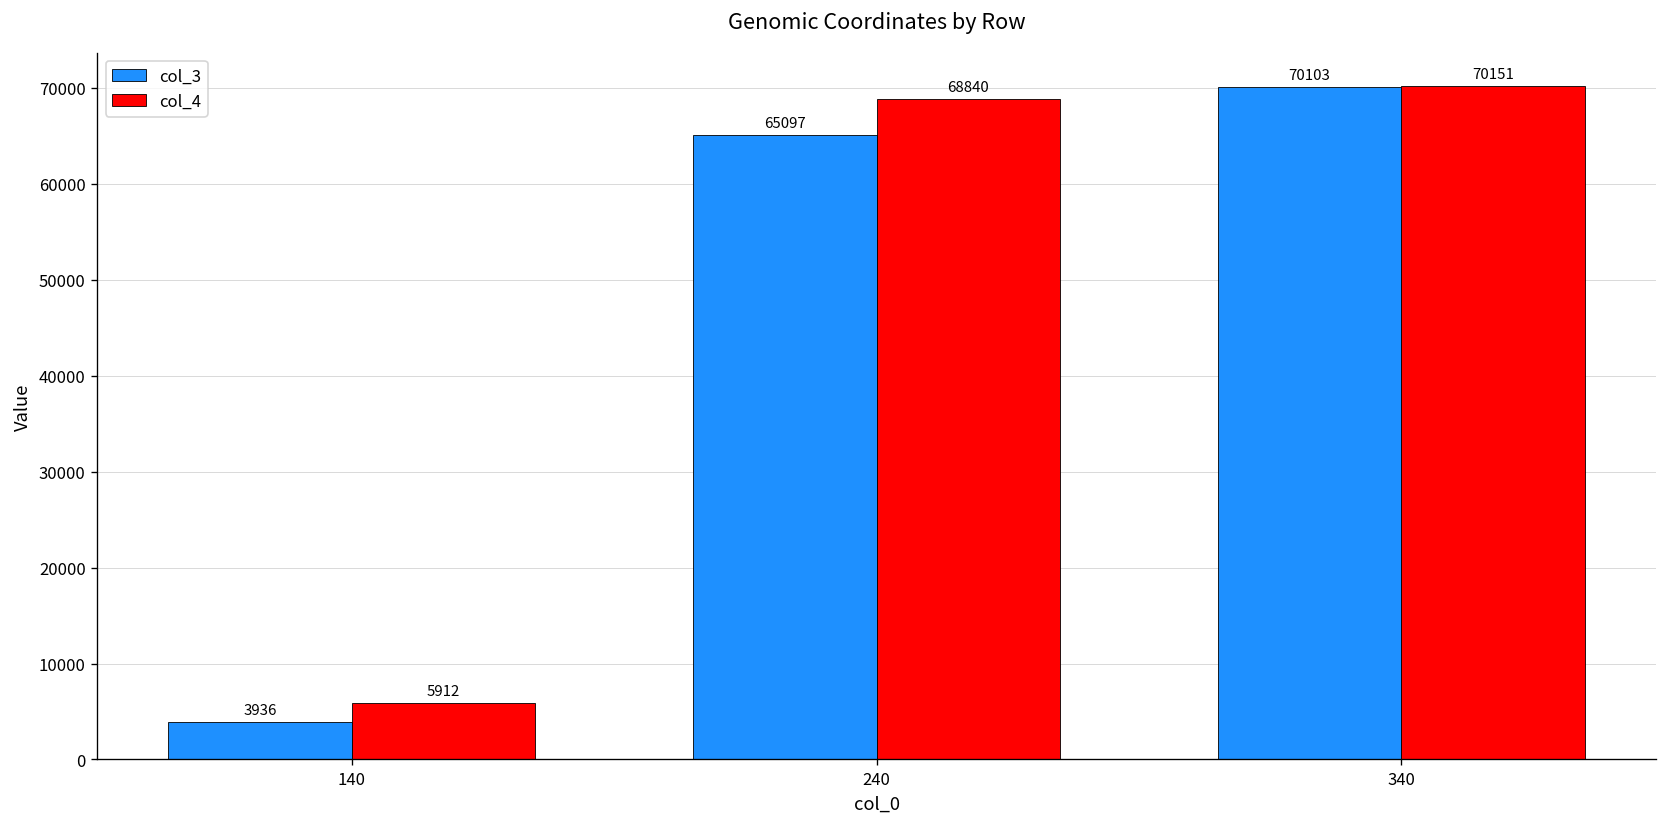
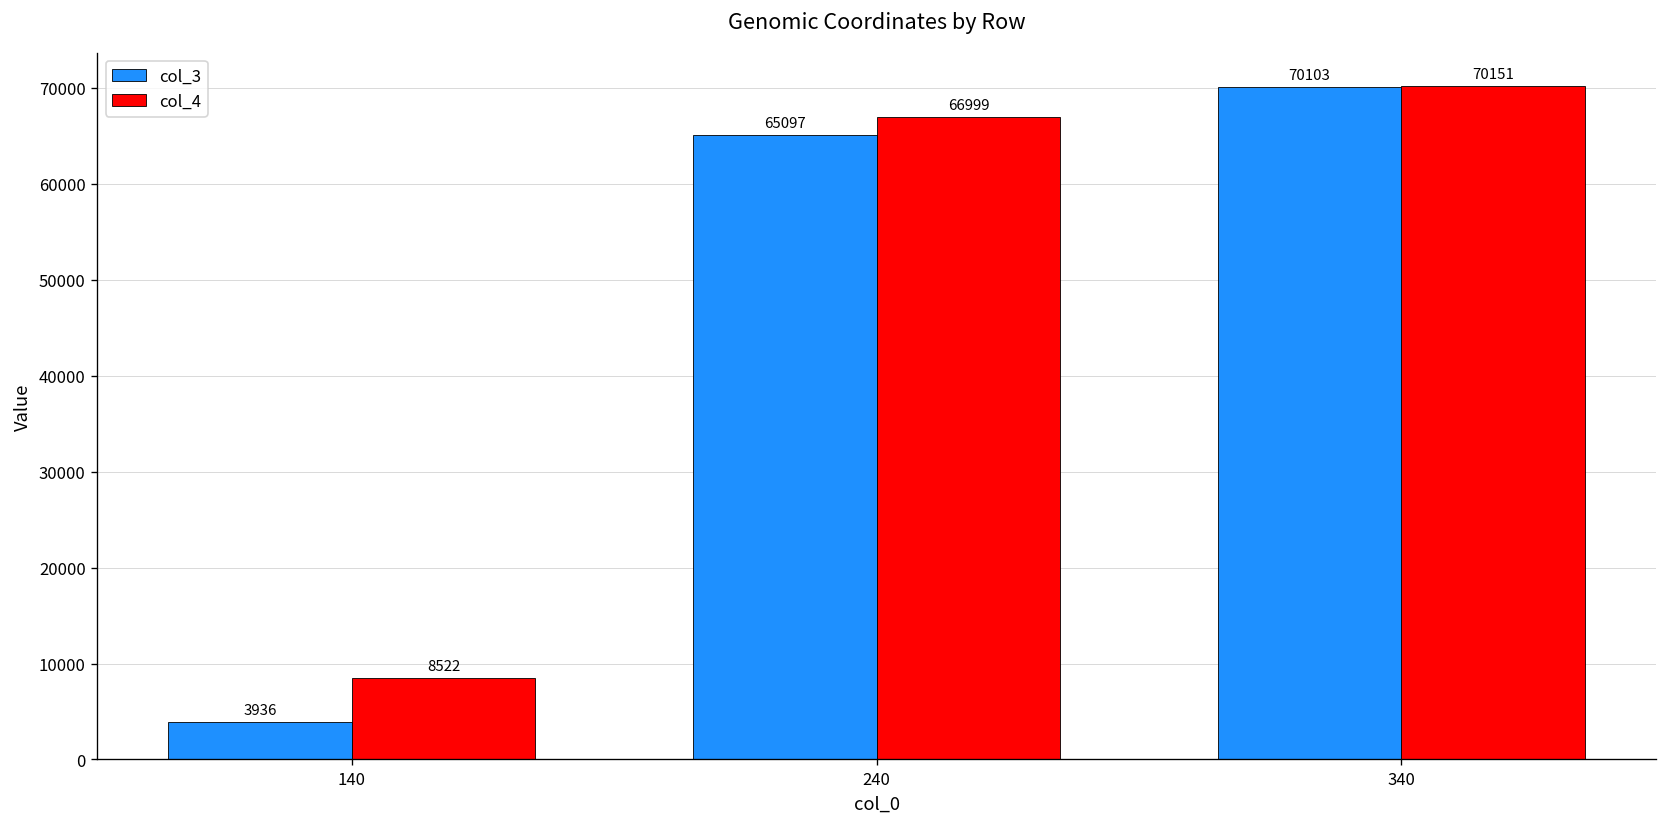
col_4, 140: 5912 -> 8522
col_4, 240: 68840 -> 66999
